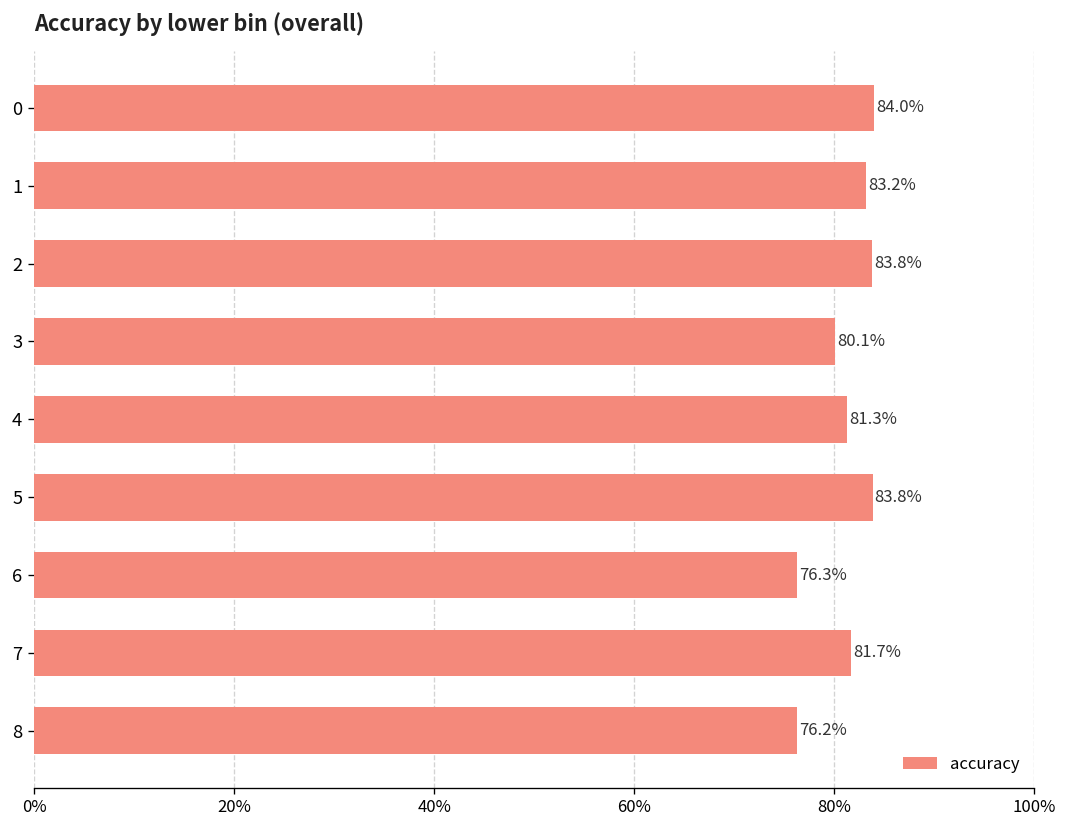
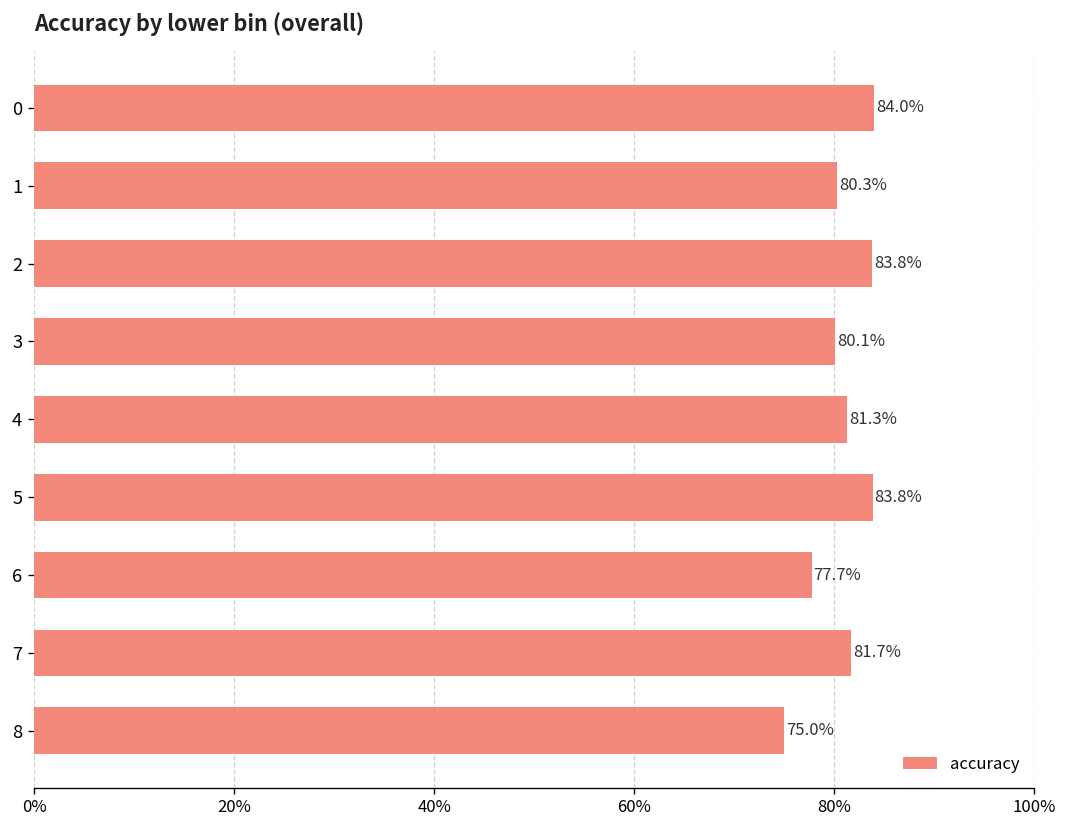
1: 83.2% -> 80.3%
6: 76.3% -> 77.7%
8: 76.2% -> 75.0%
